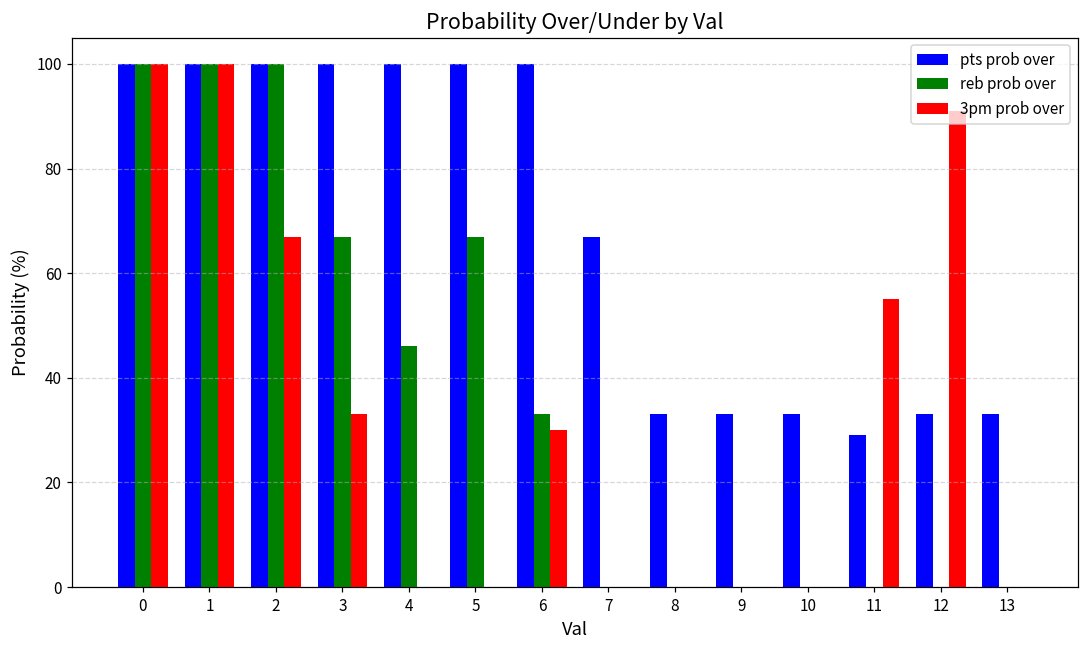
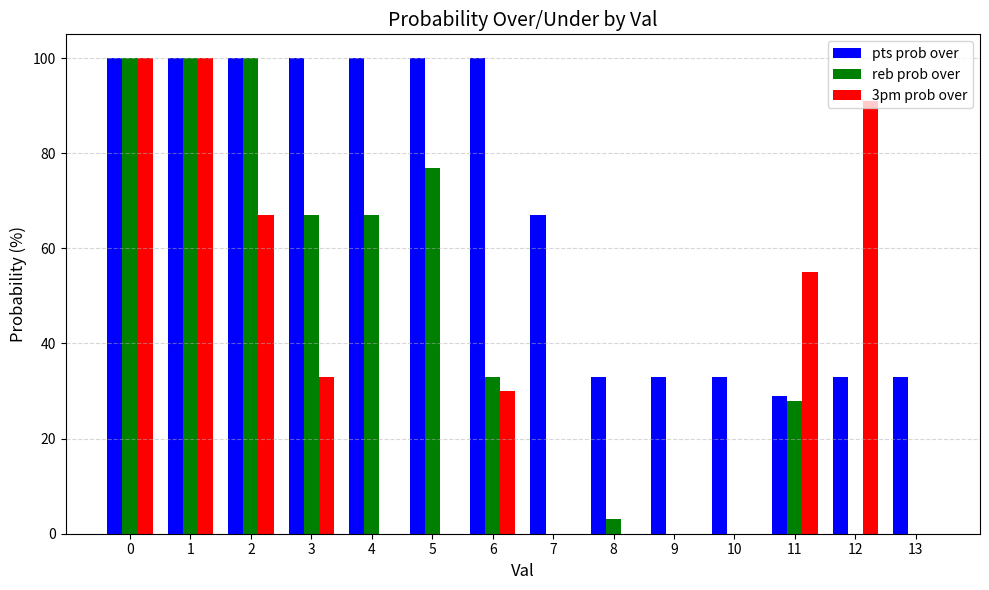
reb prob over, 4: 46 -> 67
reb prob over, 5: 67 -> 77
reb prob over, 8: 0 -> 3
reb prob over, 11: 0 -> 28
